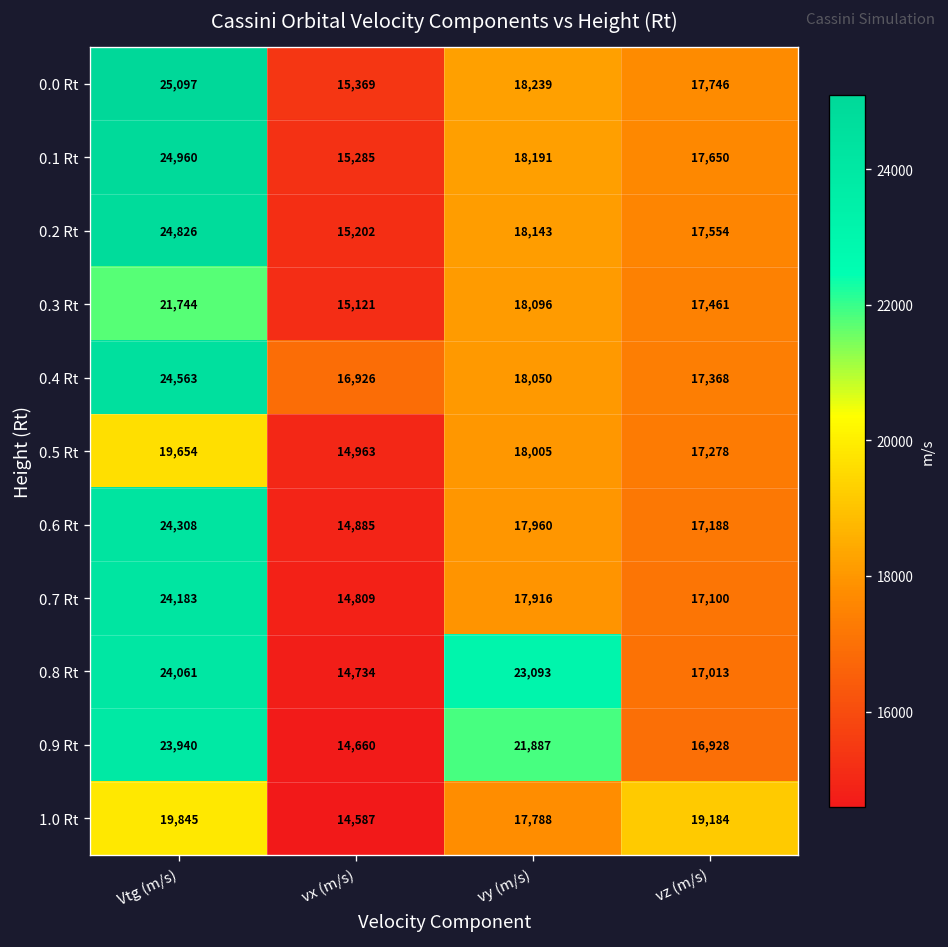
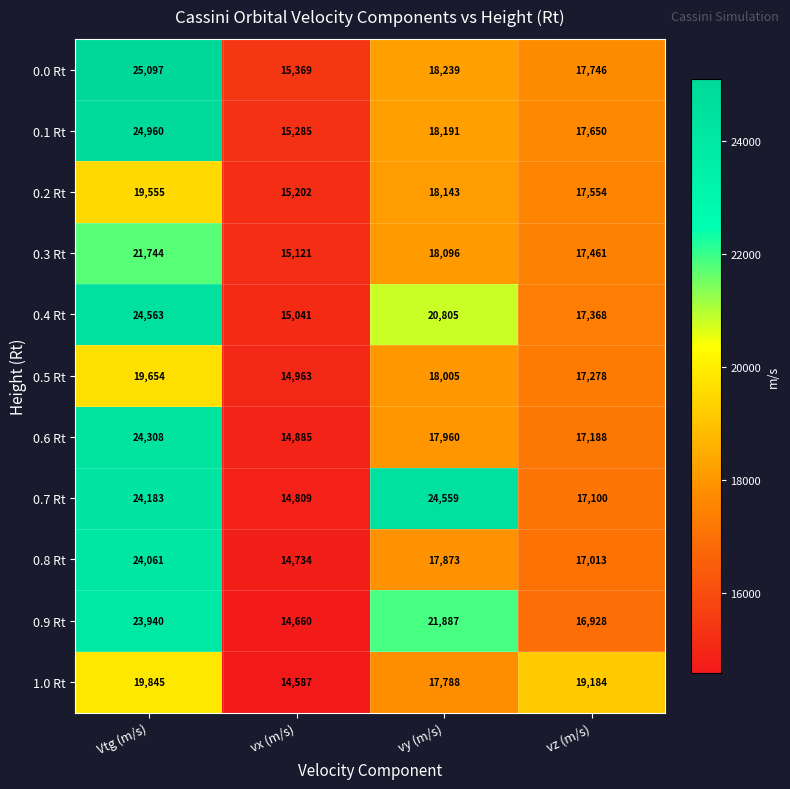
0.2 Rt, Vtg (m/s): 24,826 -> 19,555
0.4 Rt, vx (m/s): 16,926 -> 15,041
0.4 Rt, vy (m/s): 18,050 -> 20,805
0.7 Rt, vy (m/s): 17,916 -> 24,559
0.8 Rt, vy (m/s): 23,093 -> 17,873
